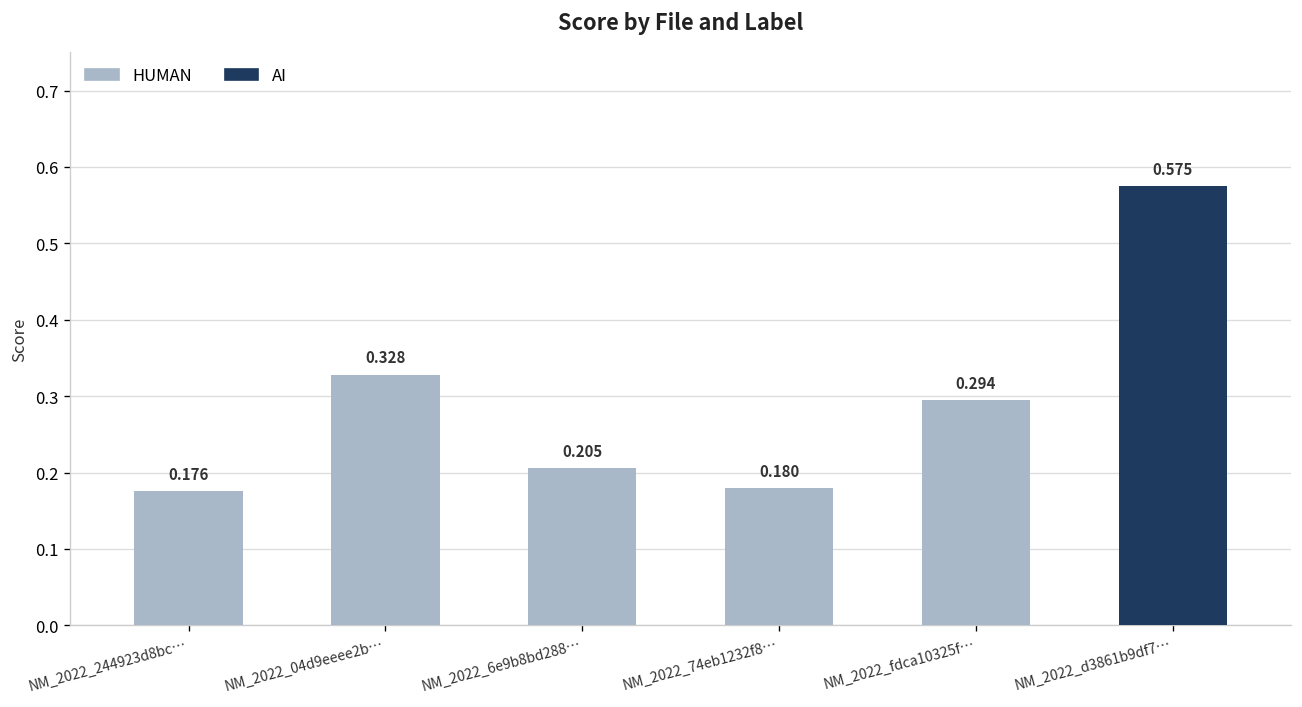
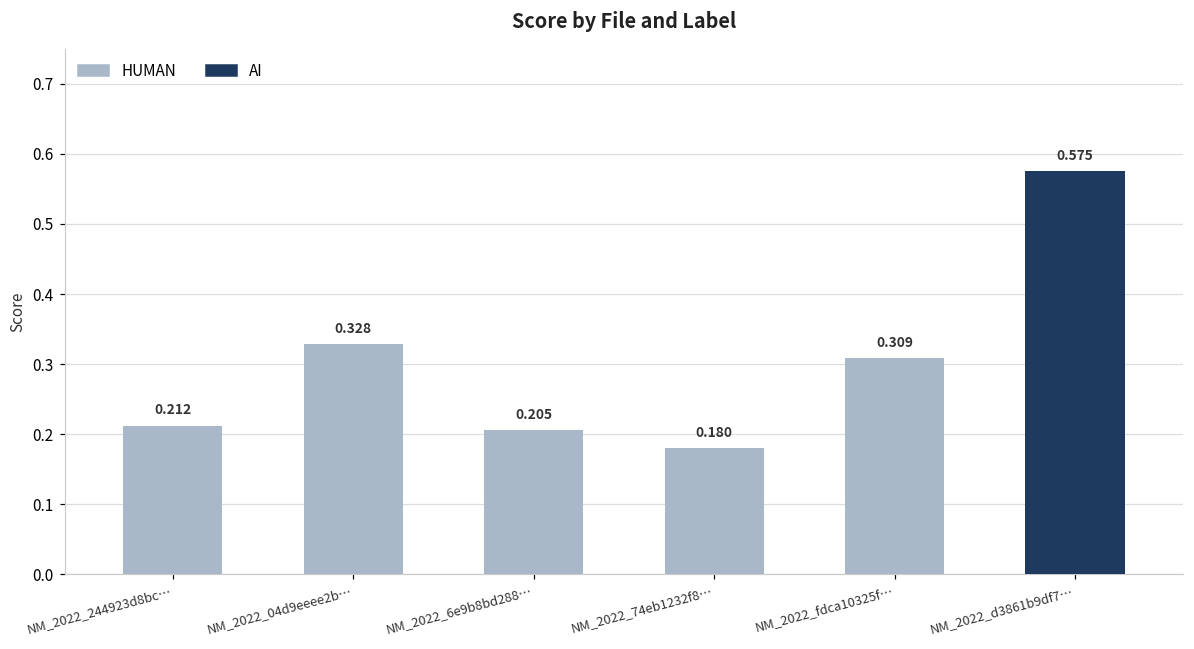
HUMAN, NM_2022_244923d8bc…: 0.176 -> 0.212
HUMAN, NM_2022_fdca10325f…: 0.294 -> 0.309
